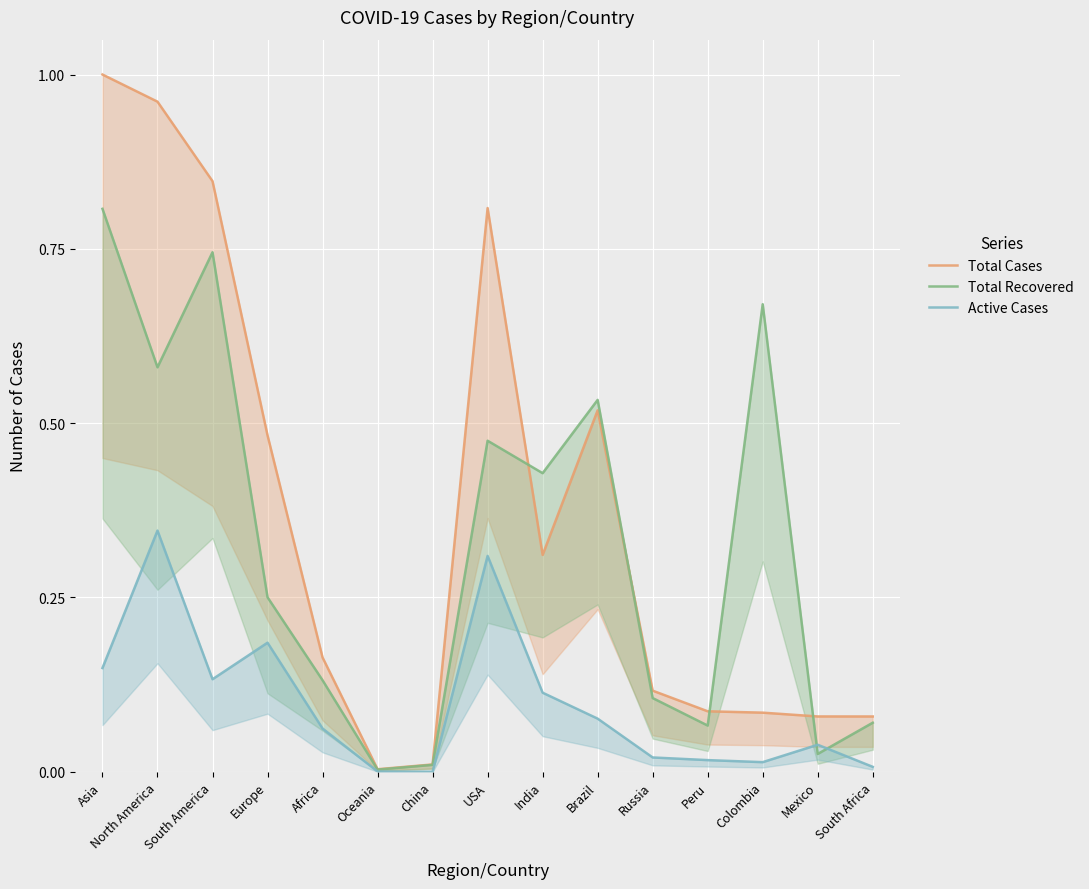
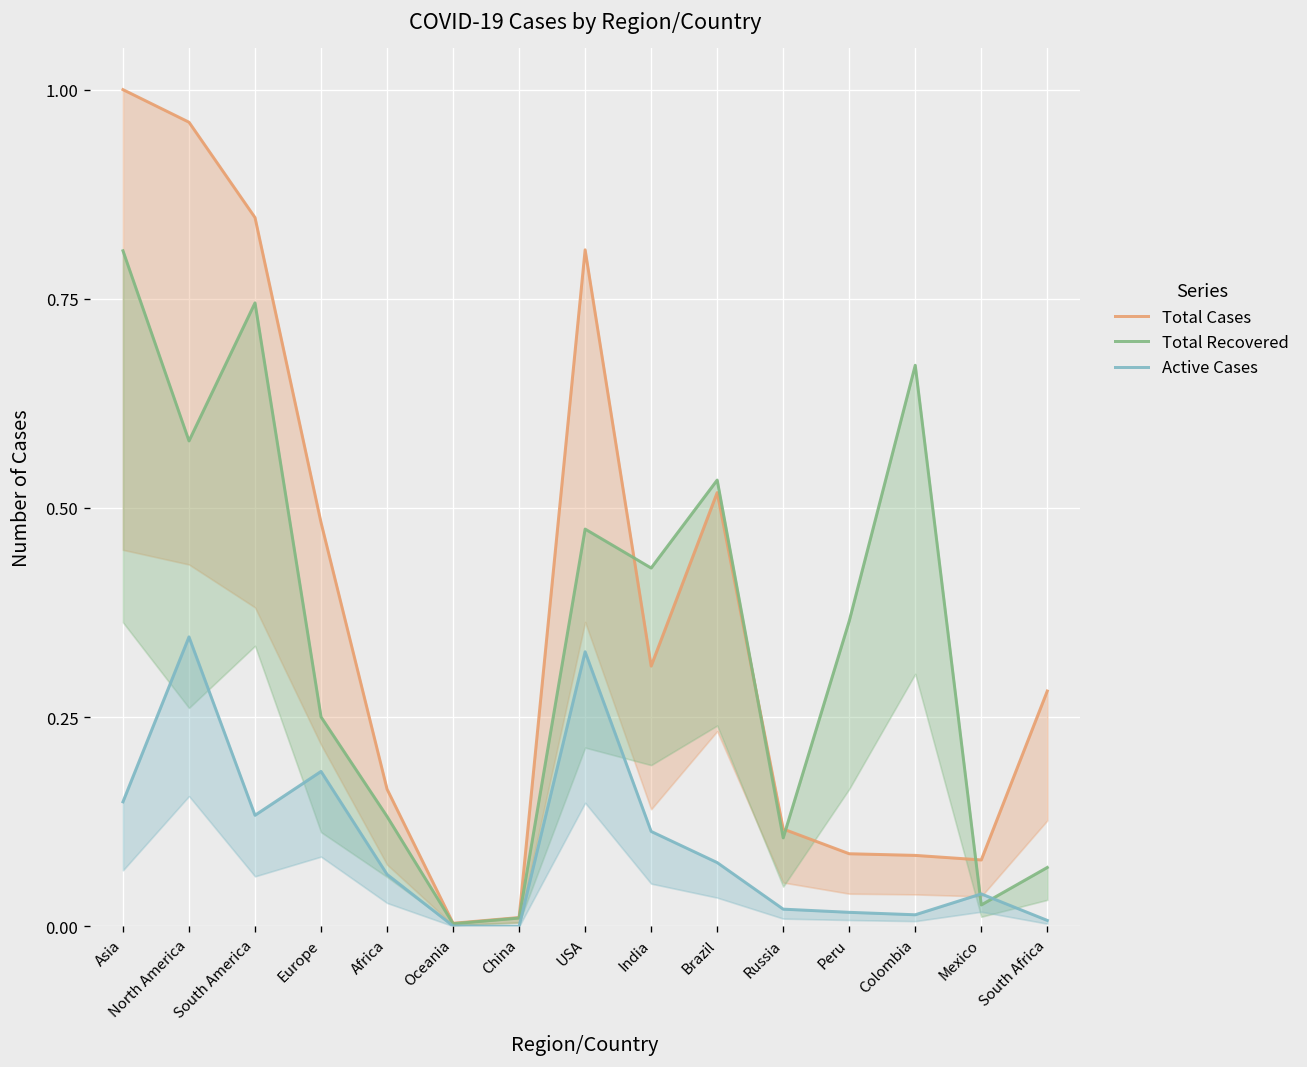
Active Cases, USA: 0.31 -> 0.33
Total Recovered, Peru: 0.07 -> 0.36
Total Cases, South Africa: 0.08 -> 0.28
